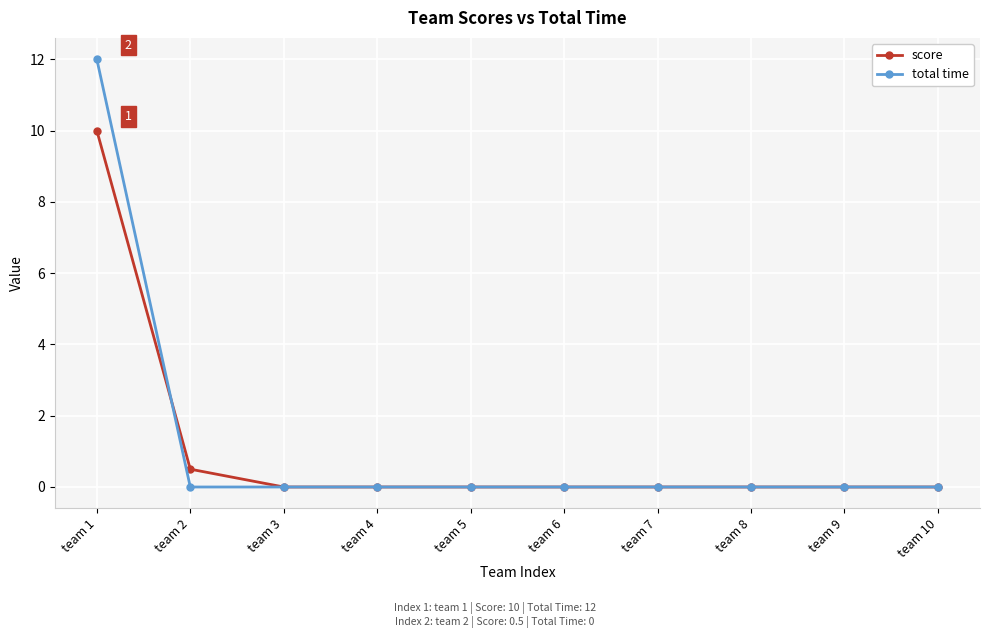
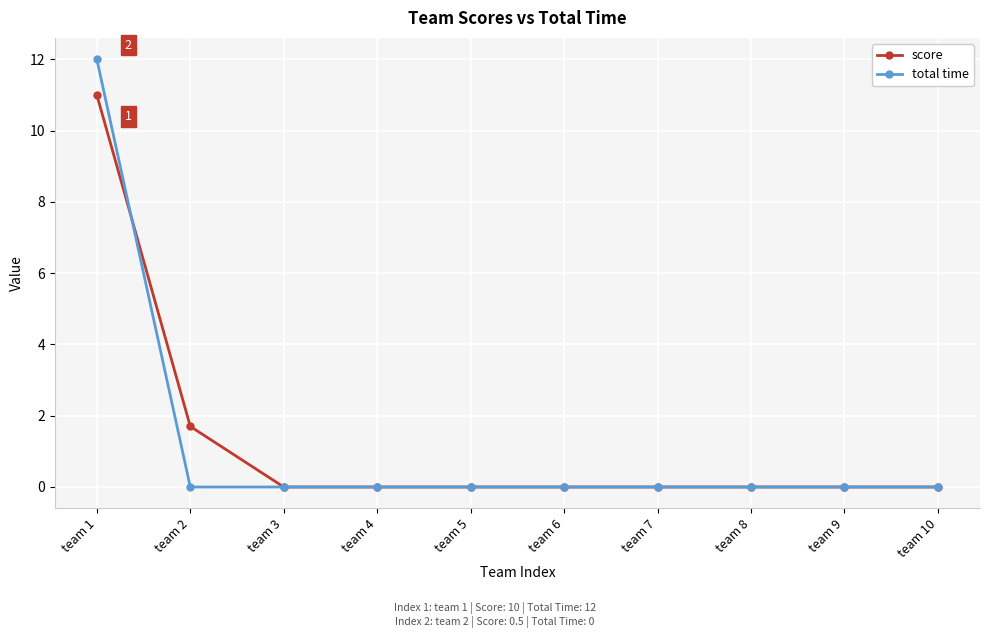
score, team 1: 10 -> 11
score, team 2: 0.5 -> 1.7
